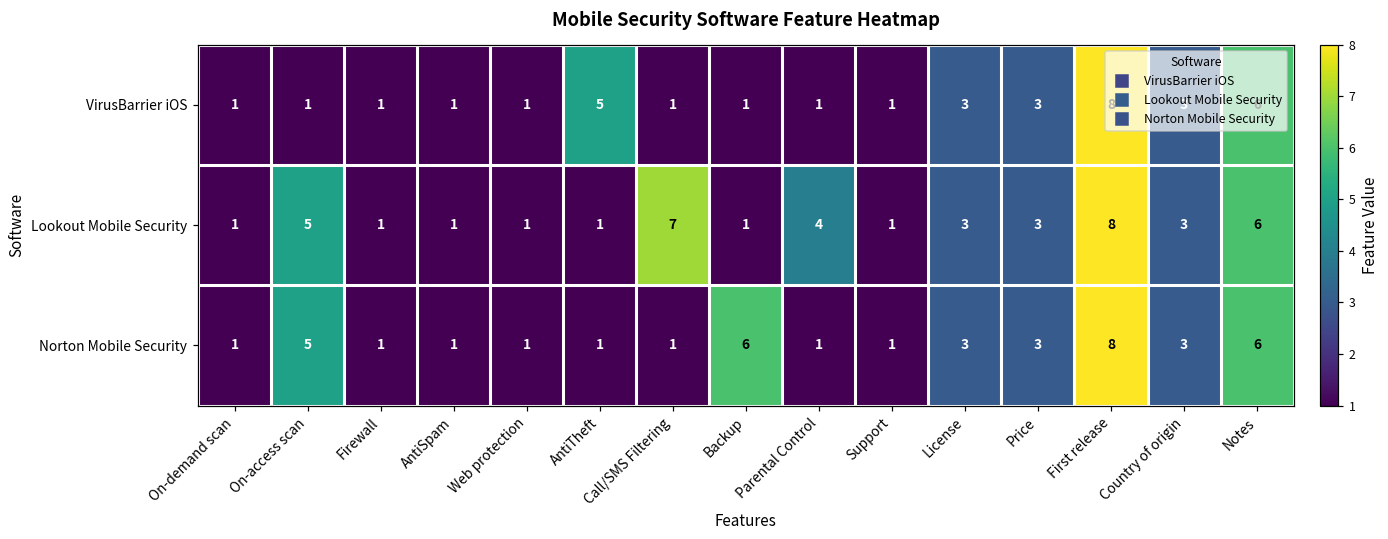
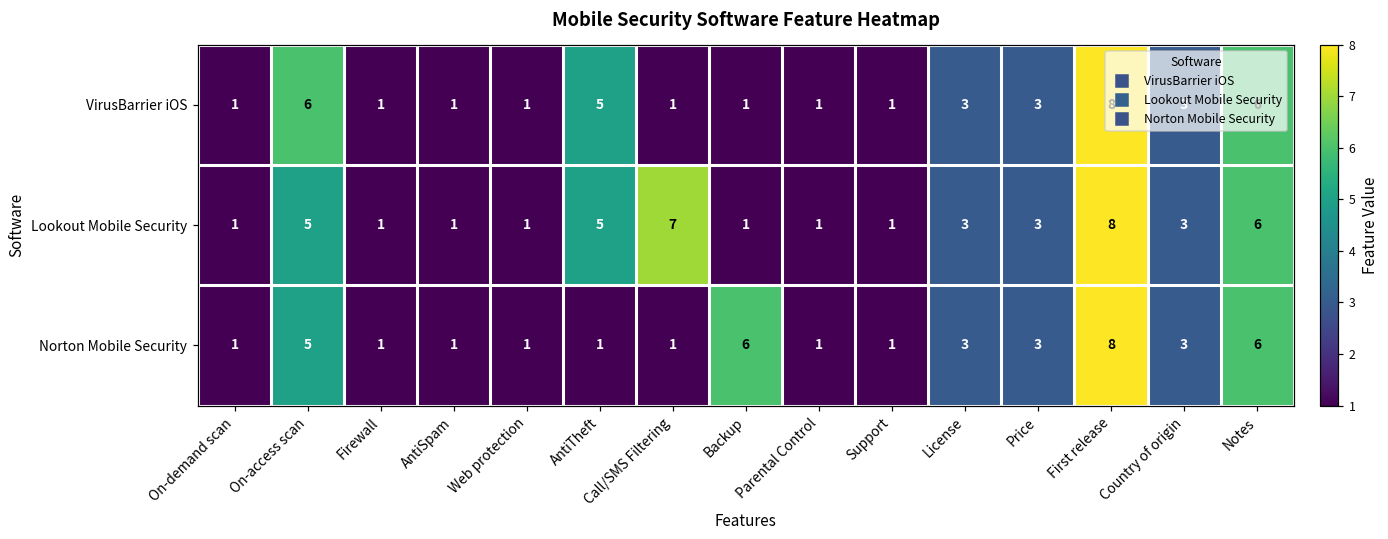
VirusBarrier iOS, On-access scan: 1 -> 6
Lookout Mobile Security, AntiTheft: 1 -> 5
Lookout Mobile Security, Parental Control: 4 -> 1
